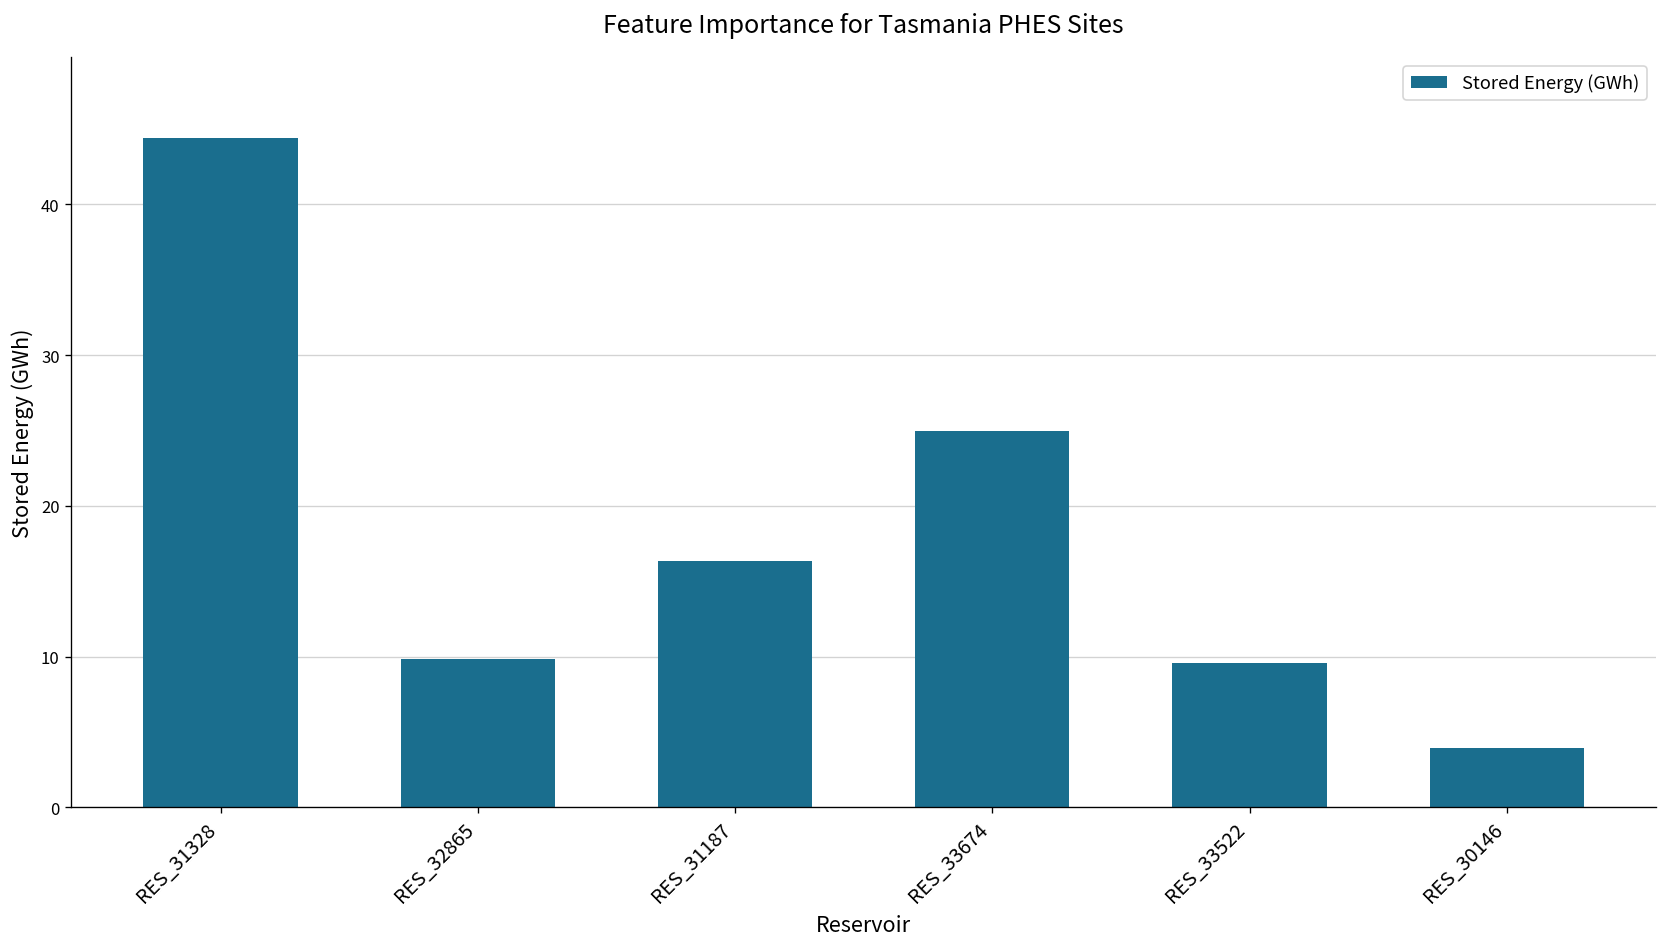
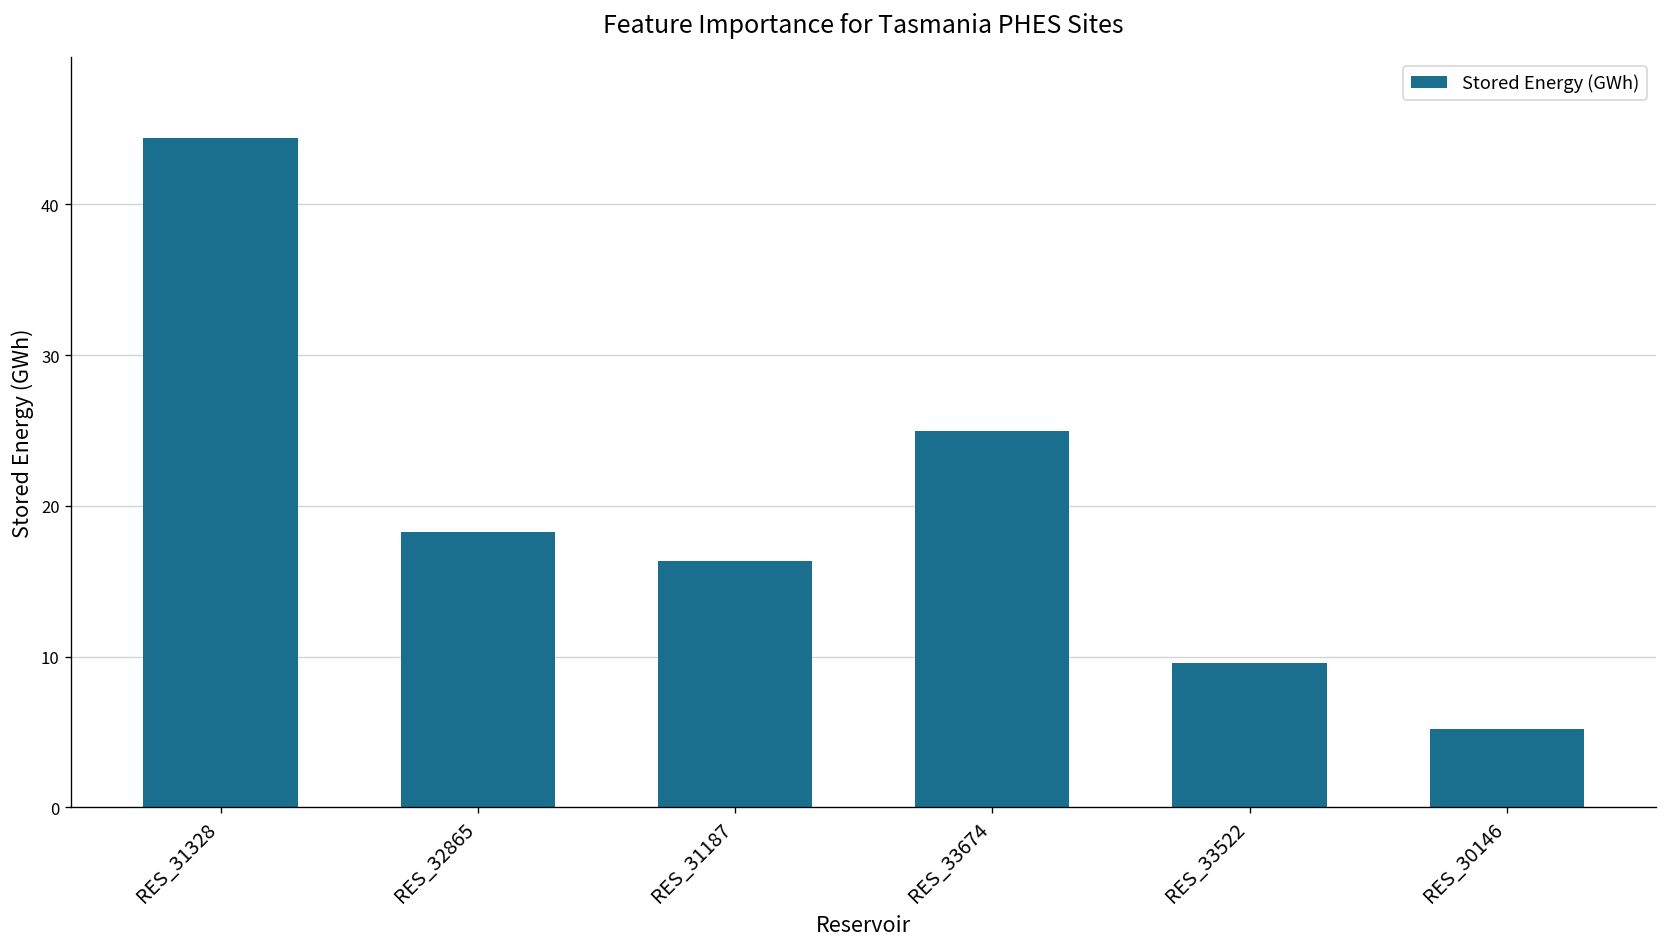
RES_32865: 9.9 -> 18.3
RES_30146: 4.0 -> 5.2
